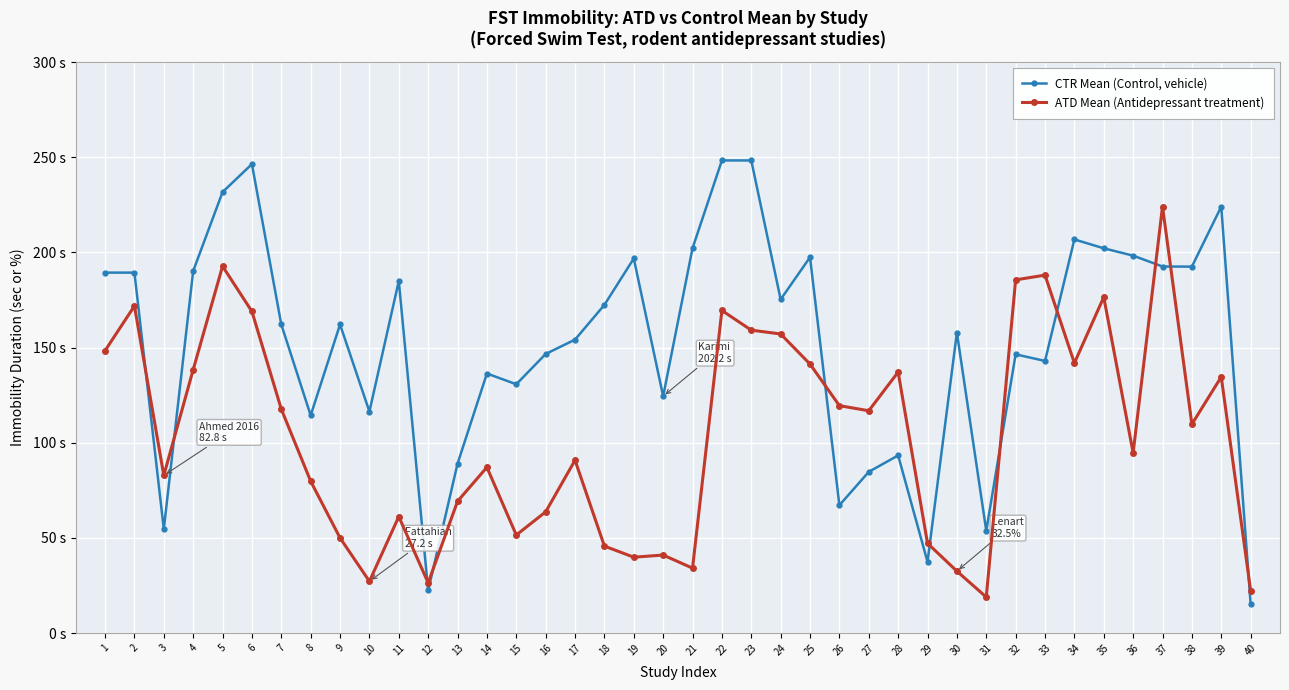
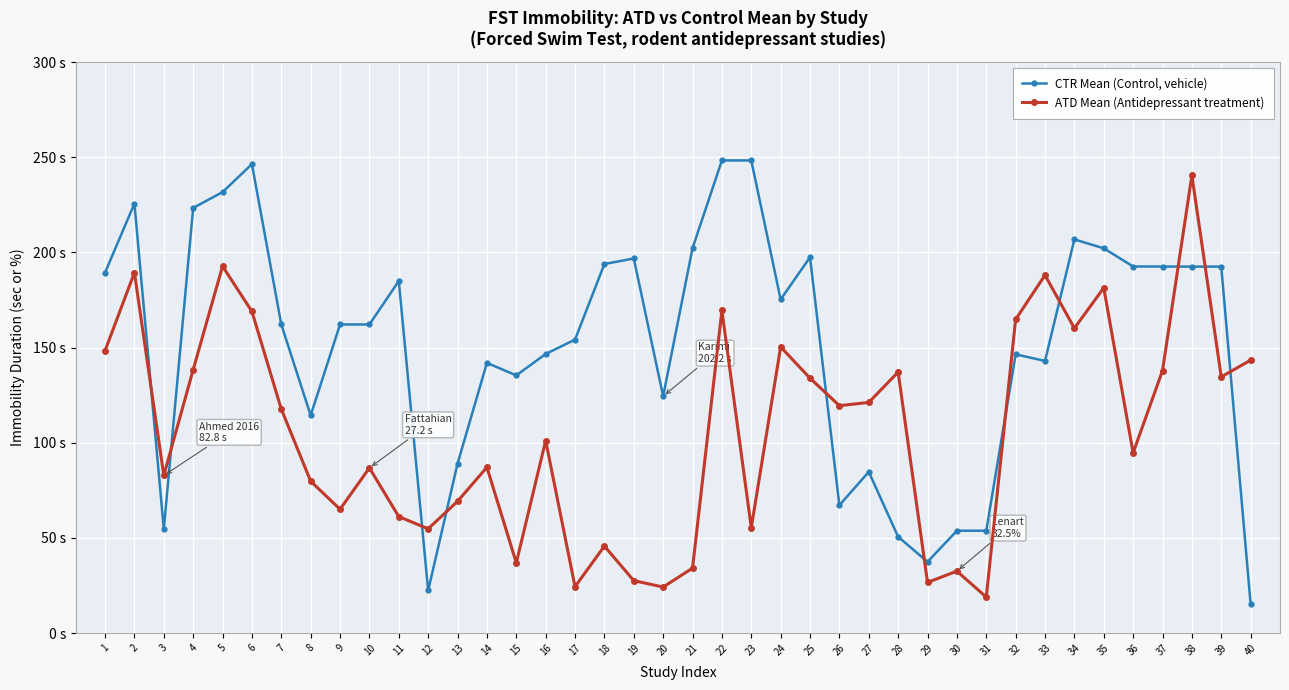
CTR Mean (Control, vehicle), 2: 189 s -> 226 s
ATD Mean (Antidepressant treatment), 2: 172 s -> 189 s
CTR Mean (Control, vehicle), 4: 190 s -> 223 s
ATD Mean (Antidepressant treatment), 9: 50 s -> 65 s
CTR Mean (Control, vehicle), 10: 116 s -> 162 s
ATD Mean (Antidepressant treatment), 10: 27 s -> 87 s
ATD Mean (Antidepressant treatment), 12: 26 s -> 55 s
CTR Mean (Control, vehicle), 14: 136 s -> 142 s
CTR Mean (Control, vehicle), 15: 131 s -> 135 s
ATD Mean (Antidepressant treatment), 15: 52 s -> 37 s
ATD Mean (Antidepressant treatment), 16: 64 s -> 101 s
ATD Mean (Antidepressant treatment), 17: 91 s -> 24 s
CTR Mean (Control, vehicle), 18: 172 s -> 194 s
ATD Mean (Antidepressant treatment), 19: 40 s -> 28 s
ATD Mean (Antidepressant treatment), 20: 41 s -> 24 s
ATD Mean (Antidepressant treatment), 23: 159 s -> 55 s
ATD Mean (Antidepressant treatment), 24: 157 s -> 150 s
ATD Mean (Antidepressant treatment), 25: 141 s -> 134 s
ATD Mean (Antidepressant treatment), 27: 117 s -> 121 s
CTR Mean (Control, vehicle), 28: 93 s -> 51 s
ATD Mean (Antidepressant treatment), 29: 47 s -> 27 s
CTR Mean (Control, vehicle), 30: 158 s -> 54 s
ATD Mean (Antidepressant treatment), 32: 186 s -> 165 s
ATD Mean (Antidepressant treatment), 34: 142 s -> 160 s
ATD Mean (Antidepressant treatment), 35: 177 s -> 181 s
CTR Mean (Control, vehicle), 36: 198 s -> 193 s
ATD Mean (Antidepressant treatment), 37: 224 s -> 138 s
ATD Mean (Antidepressant treatment), 38: 110 s -> 240 s
CTR Mean (Control, vehicle), 39: 224 s -> 193 s
ATD Mean (Antidepressant treatment), 40: 22 s -> 143 s
